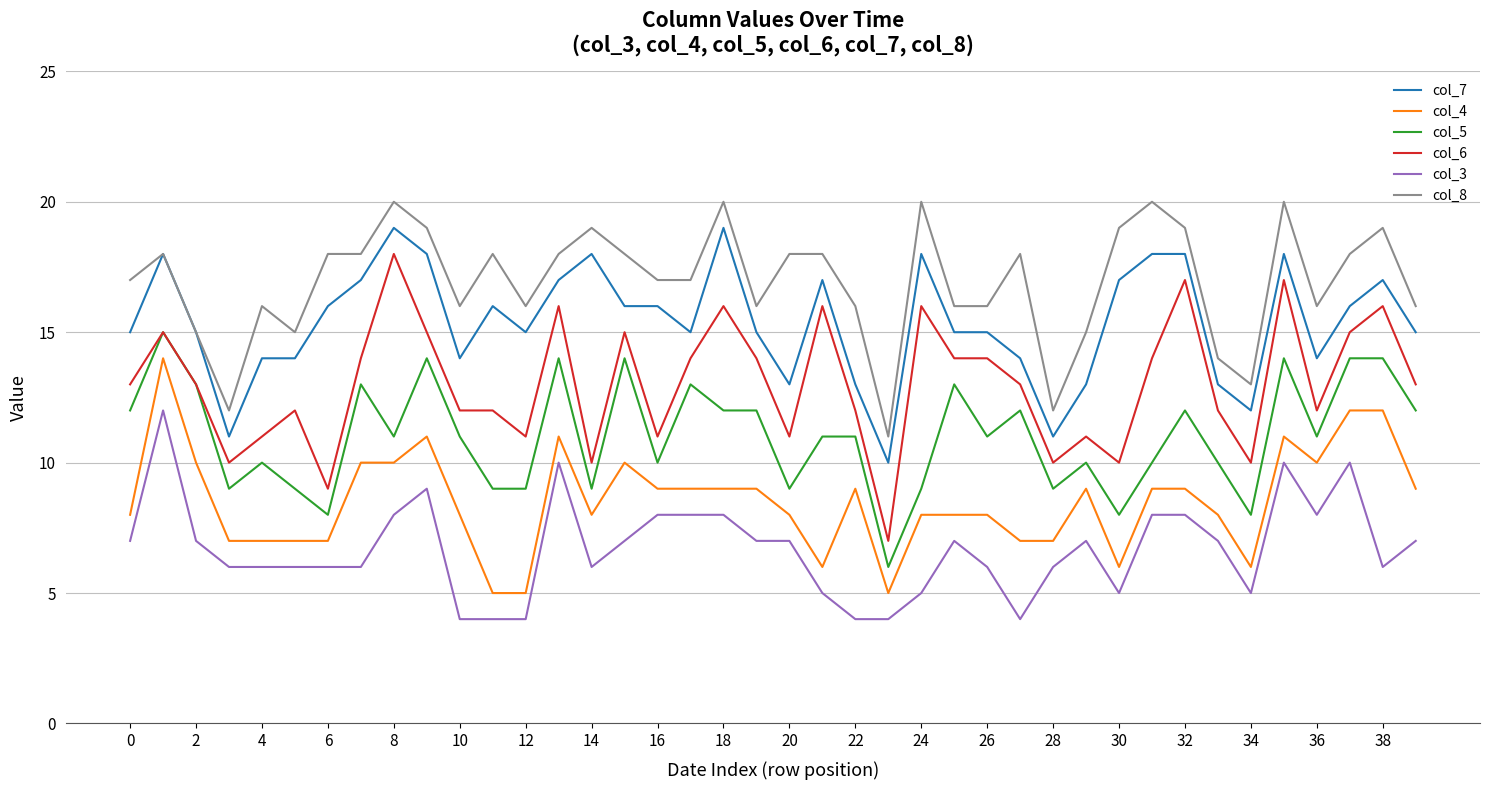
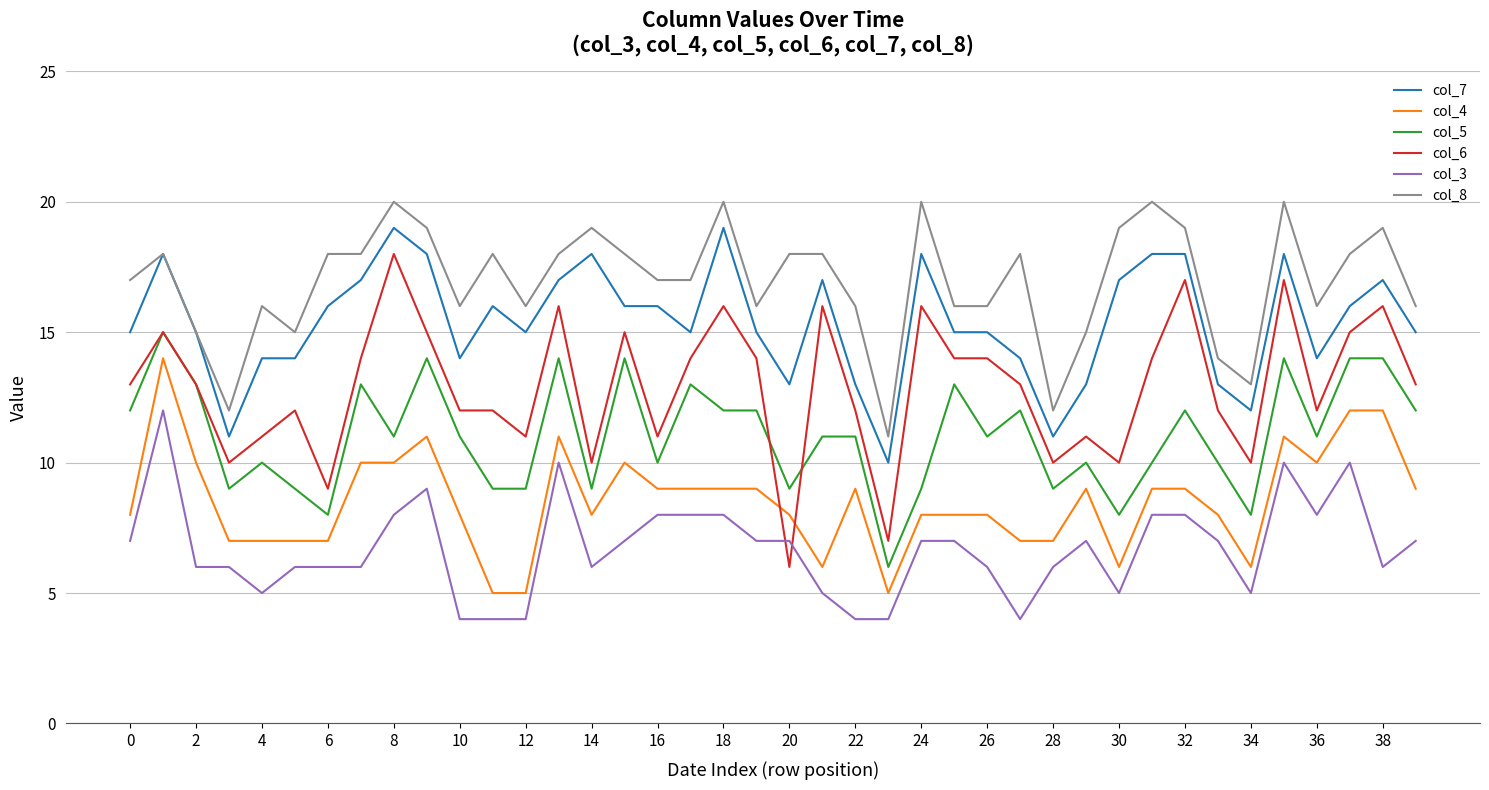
col_3, 2: 7 -> 6
col_3, 4: 6 -> 5
col_6, 20: 11 -> 6
col_3, 24: 5 -> 7
